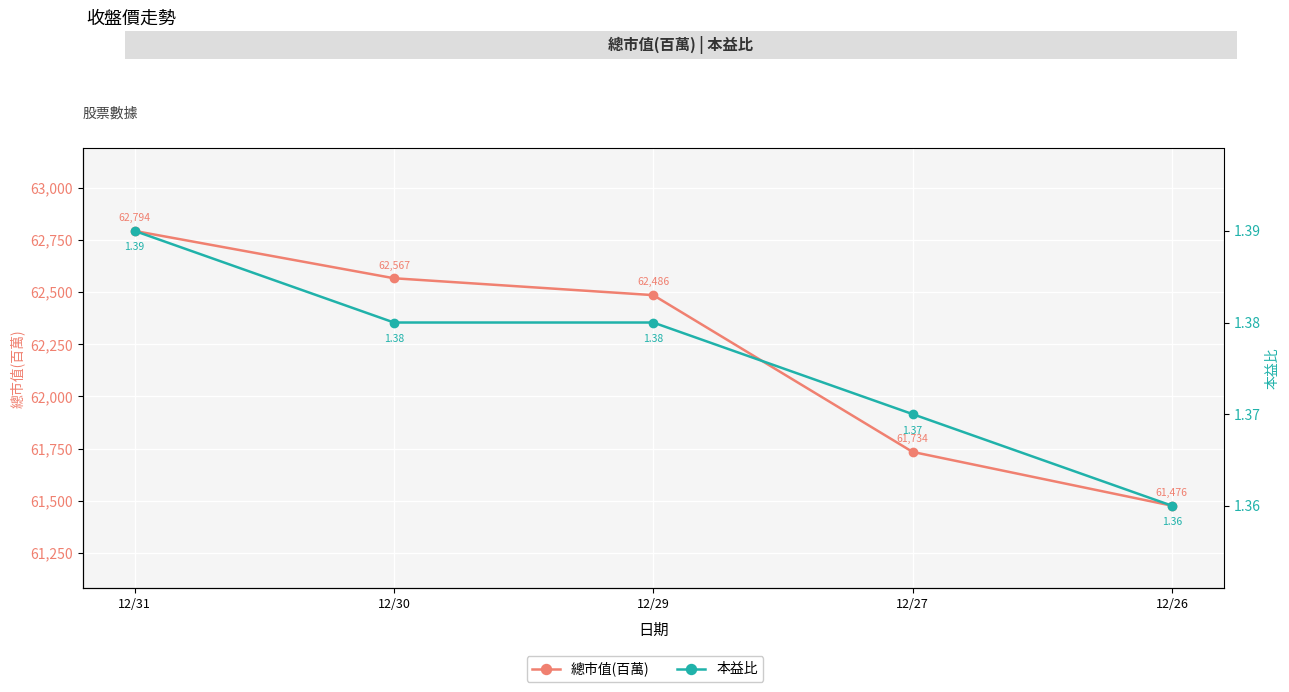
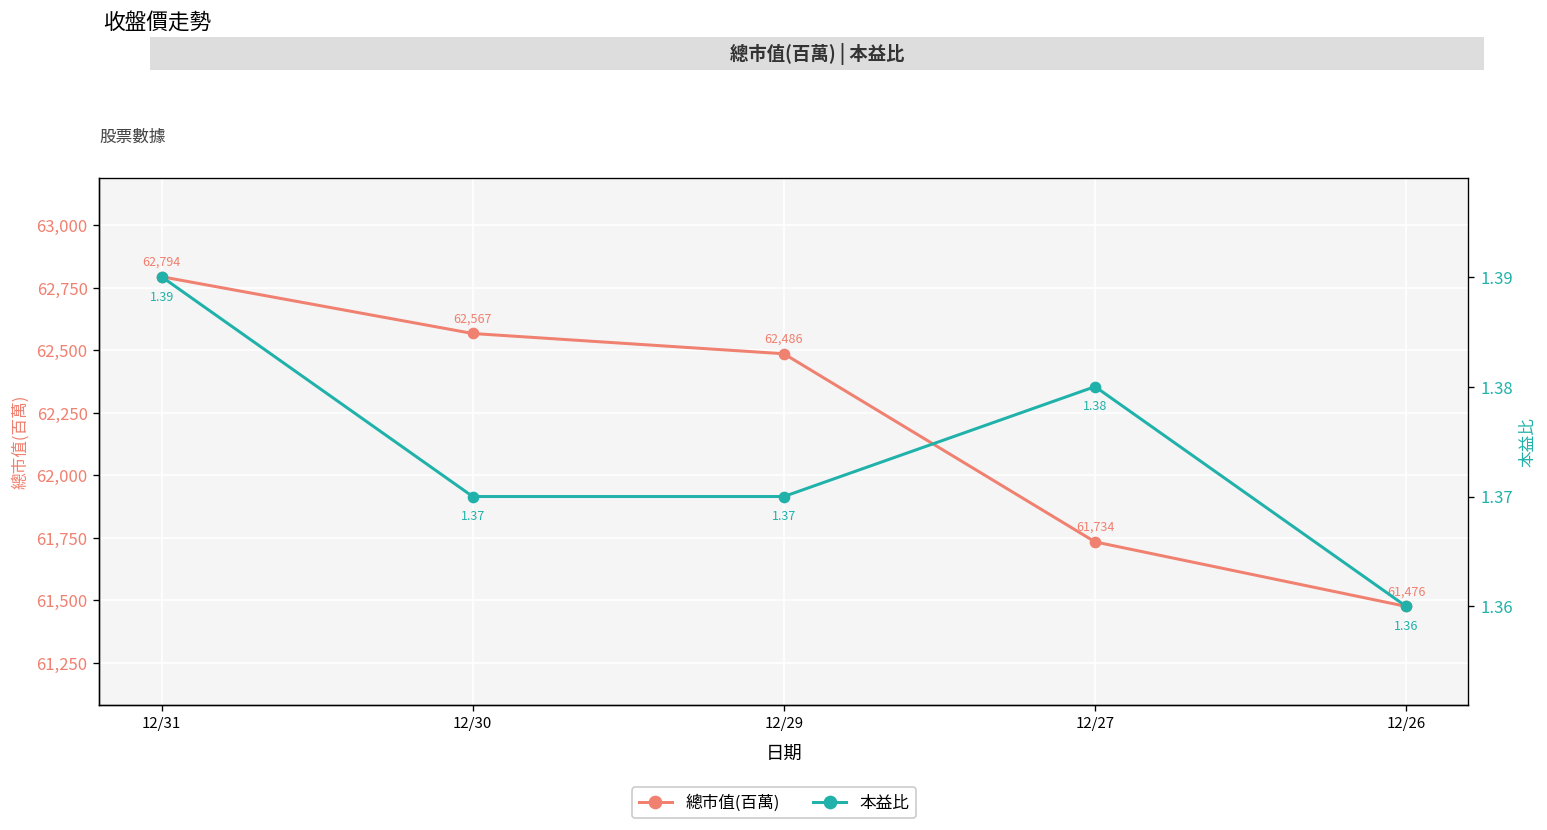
本益比, 12/30: 1.38 -> 1.37
本益比, 12/29: 1.38 -> 1.37
本益比, 12/27: 1.37 -> 1.38
